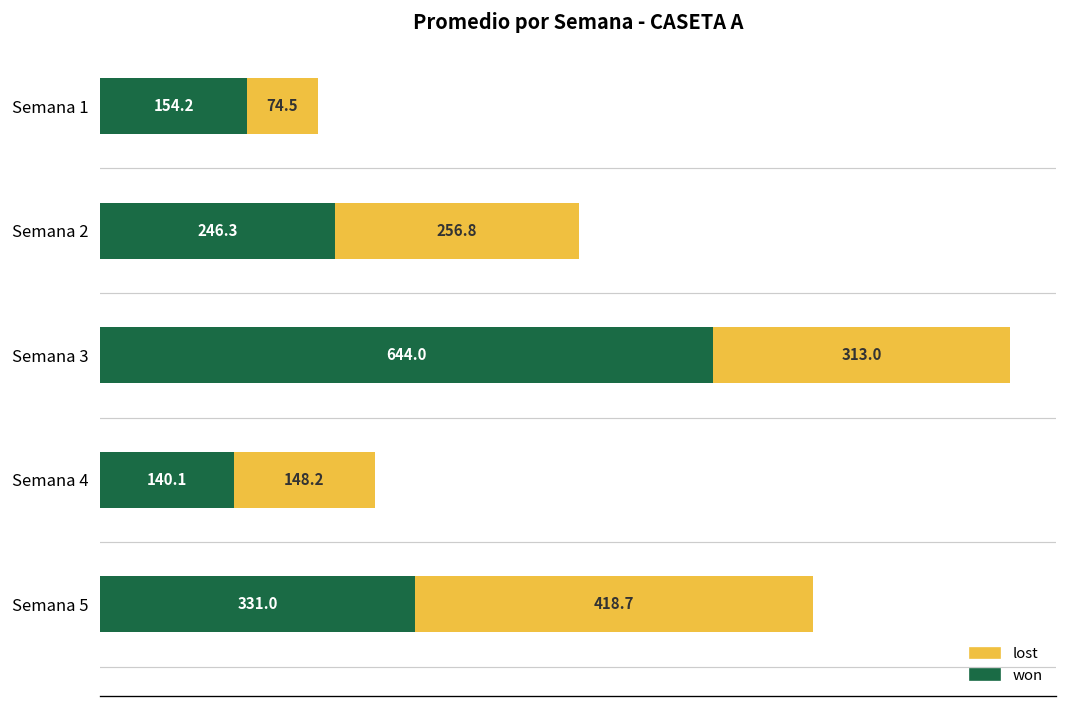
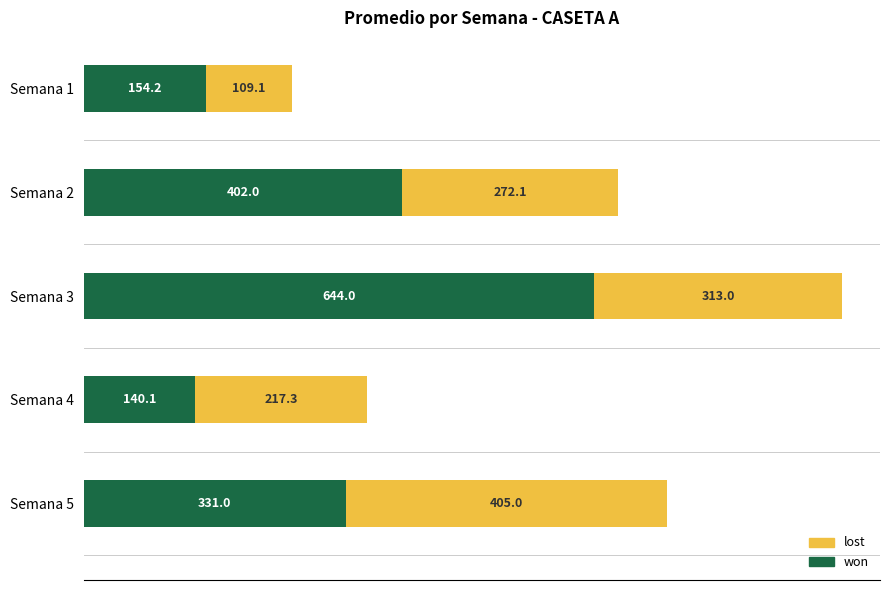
lost, Semana 1: 74.5 -> 109.1
won, Semana 2: 246.3 -> 402.0
lost, Semana 2: 256.8 -> 272.1
lost, Semana 4: 148.2 -> 217.3
lost, Semana 5: 418.7 -> 405.0
